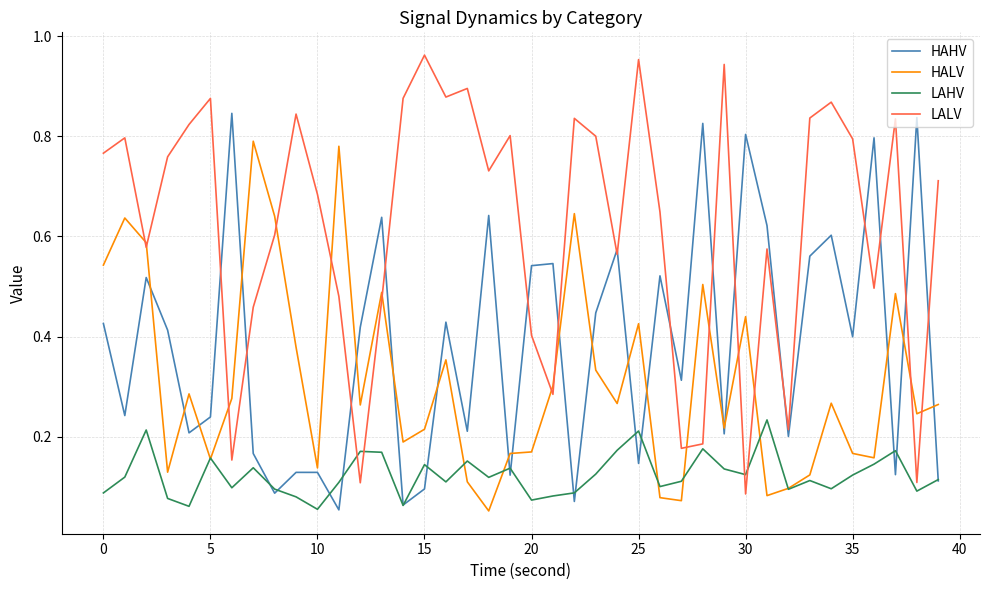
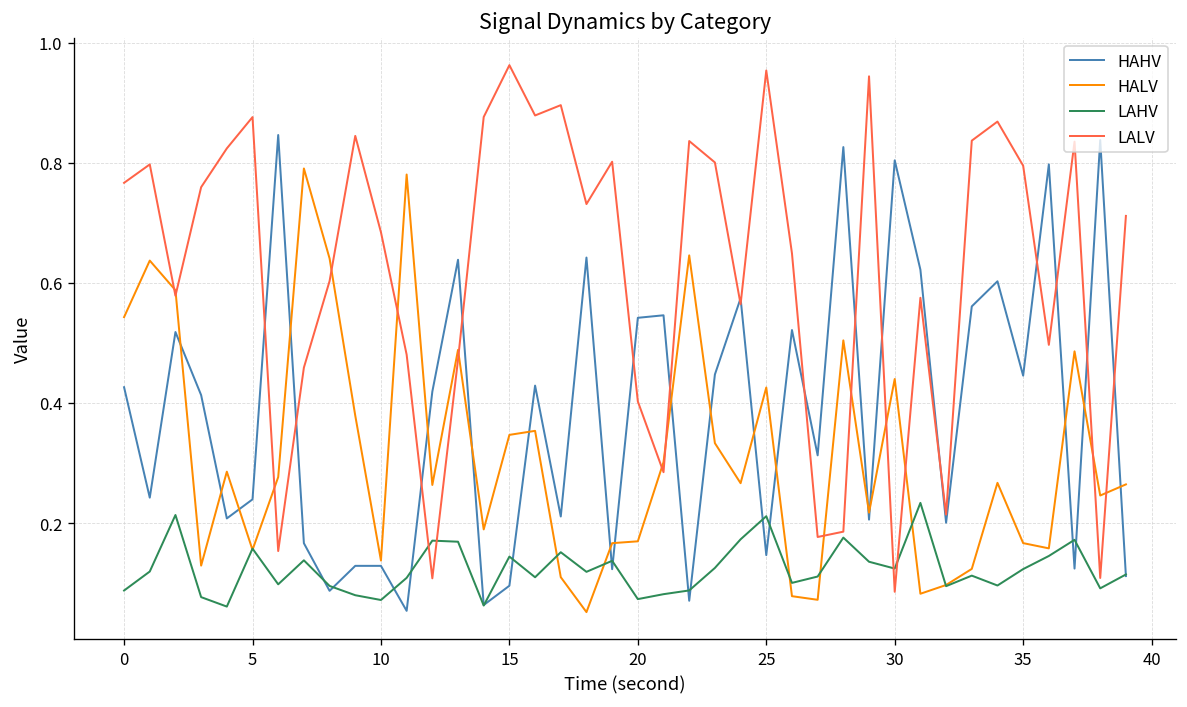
LAHV, 10: 0.05 -> 0.07
HALV, 15: 0.21 -> 0.35
HAHV, 35: 0.40 -> 0.45
